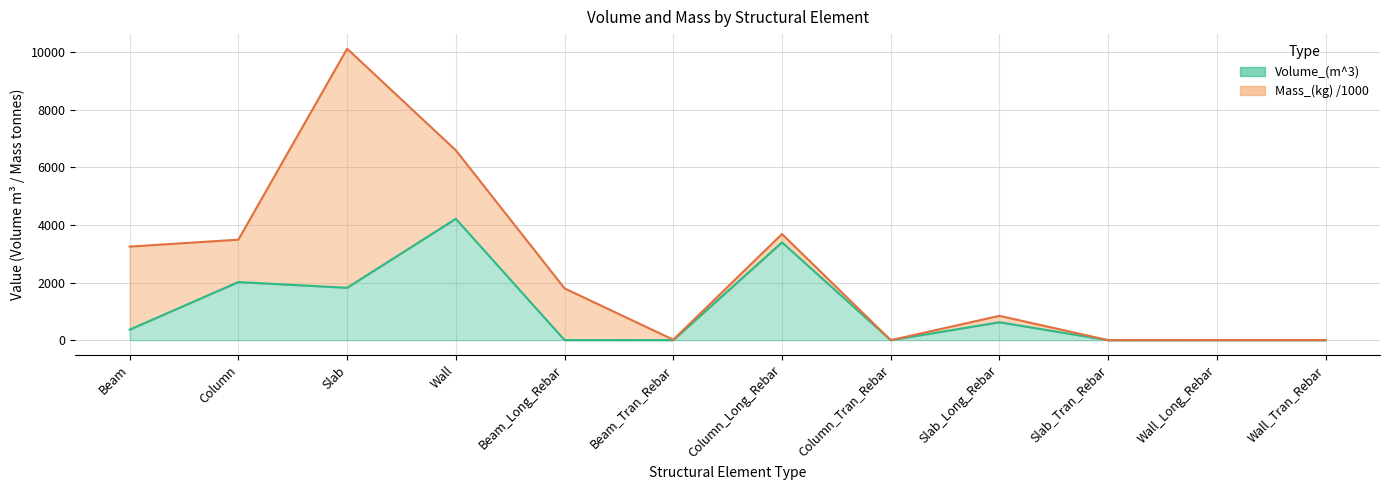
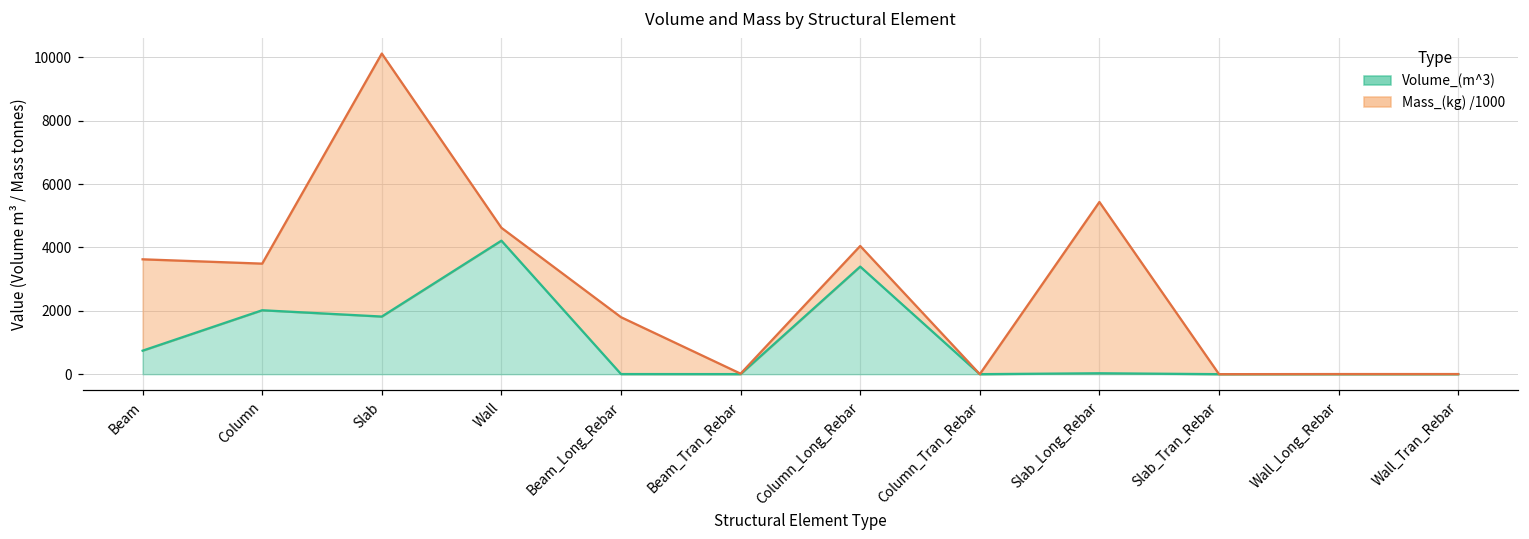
Volume_(m^3), Beam: 400 -> 700
Mass_(kg) /1000, Wall: 2400 -> 400
Mass_(kg) /1000, Column_Long_Rebar: 300 -> 700
Volume_(m^3), Slab_Long_Rebar: 600 -> 0
Mass_(kg) /1000, Slab_Long_Rebar: 200 -> 5400
